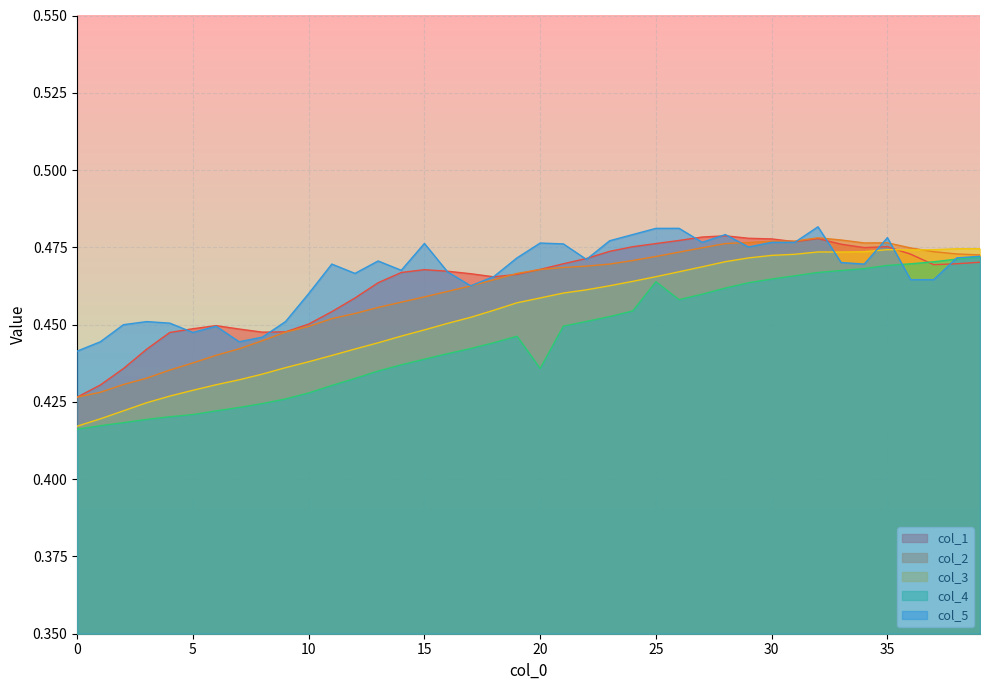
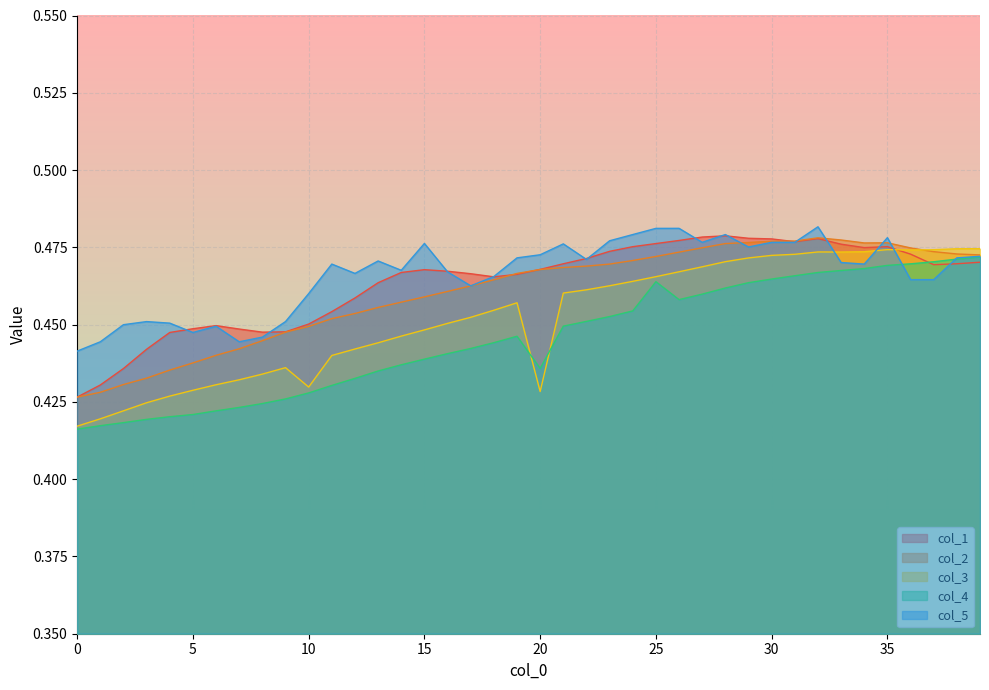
col_3, 10: 0.438 -> 0.430
col_3, 20: 0.459 -> 0.428
col_5, 20: 0.476 -> 0.473
